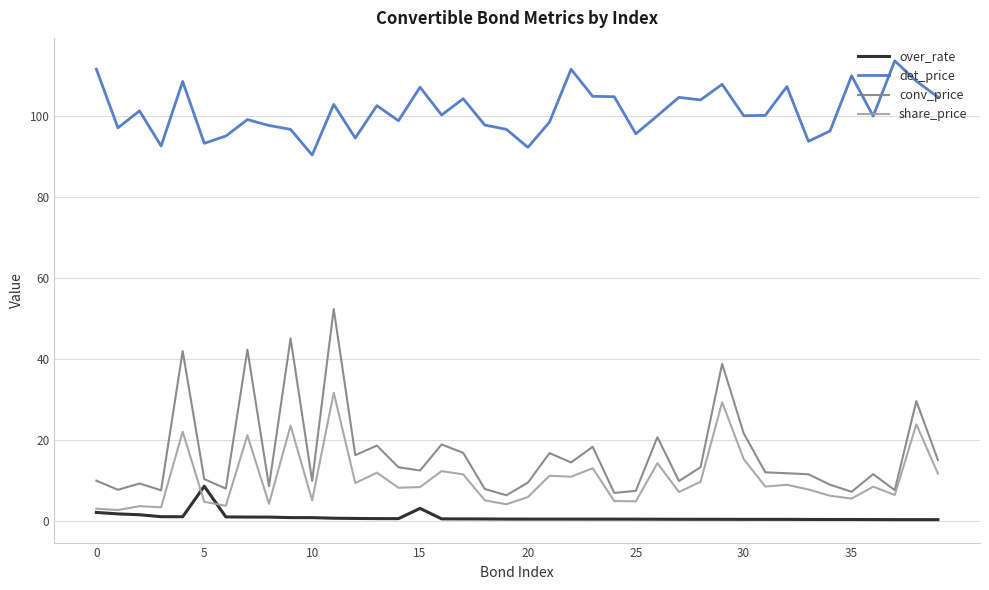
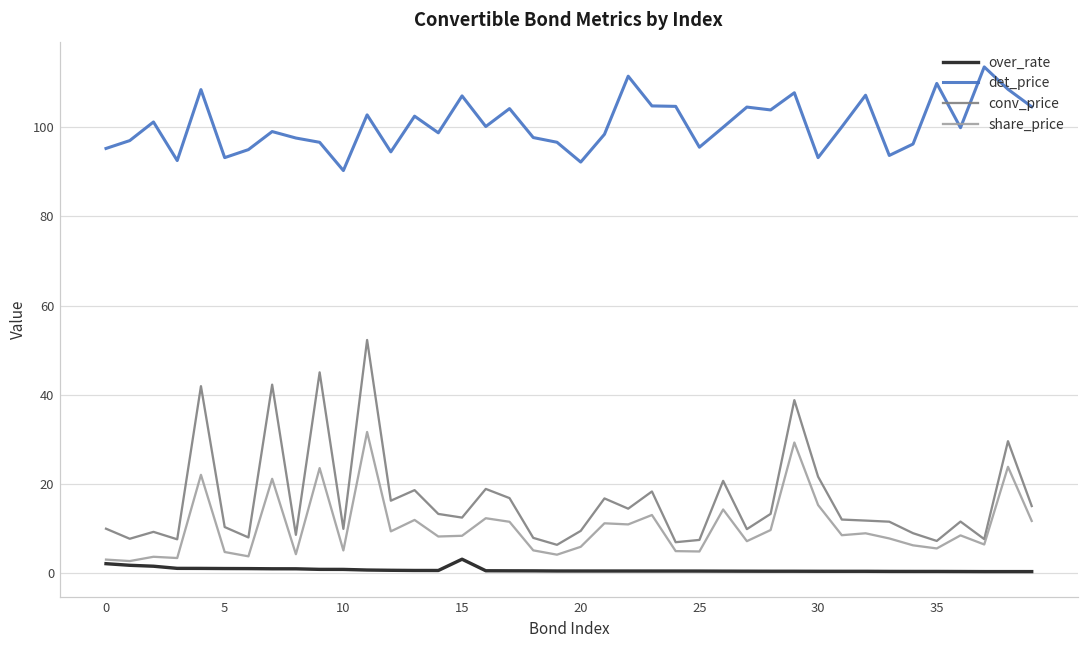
det_price, 0: 111 -> 95
over_rate, 5: 9 -> 1
det_price, 30: 100 -> 93
